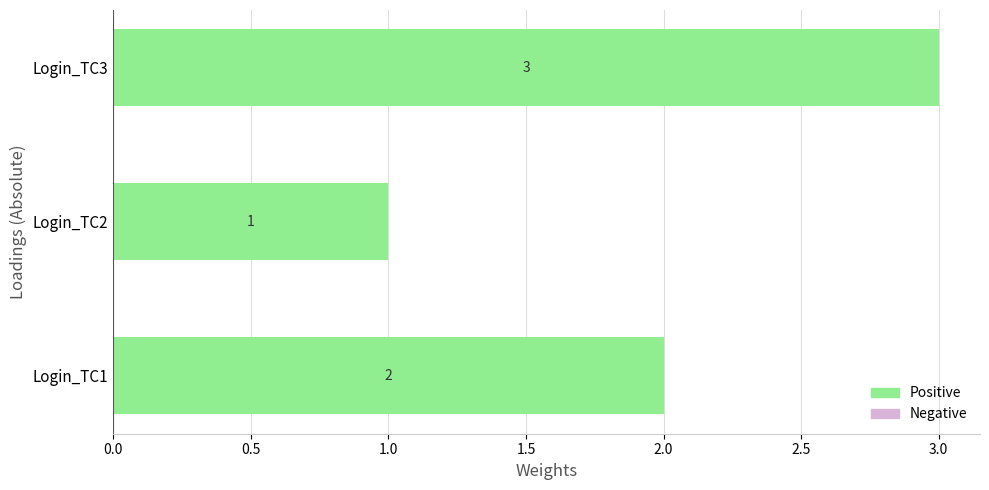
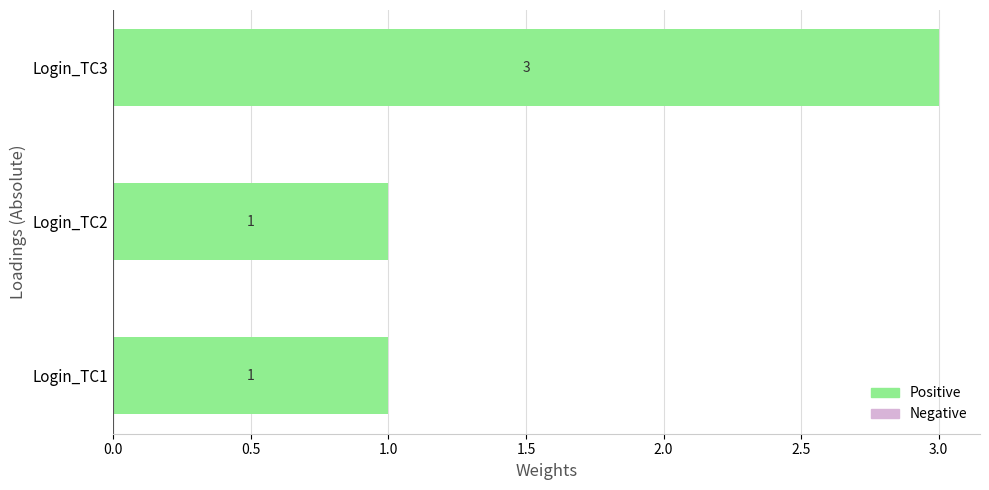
Login_TC1: 2 -> 1
